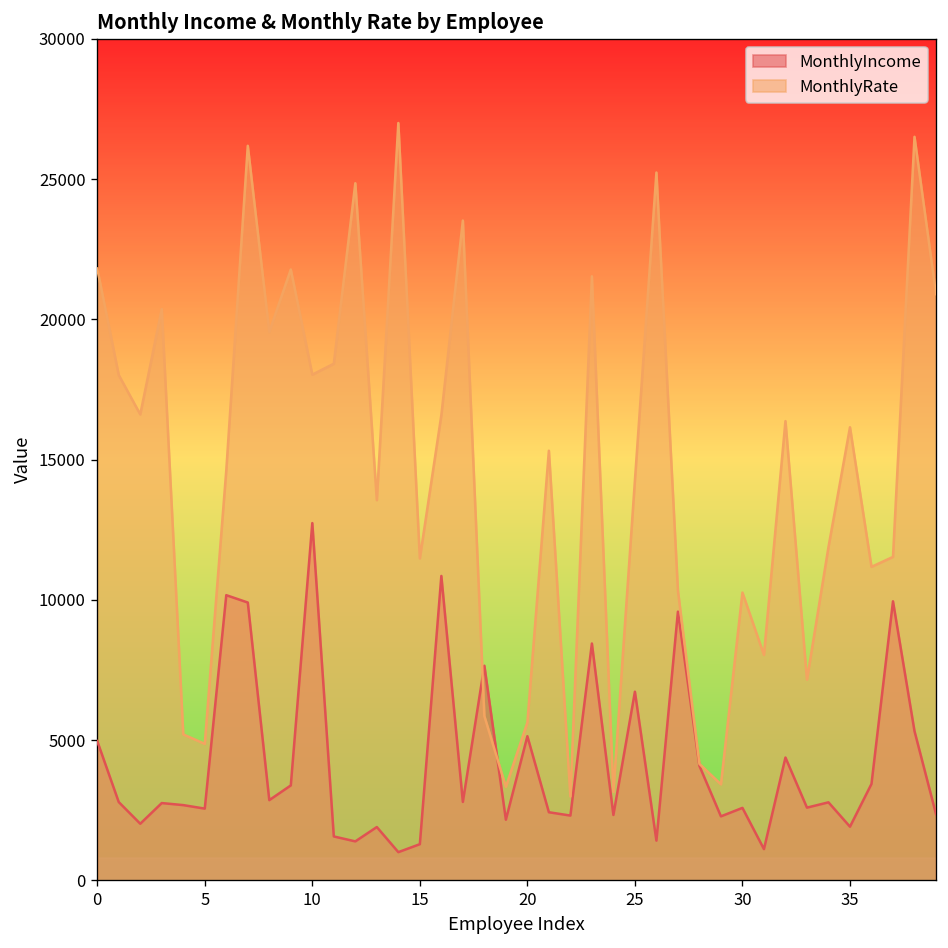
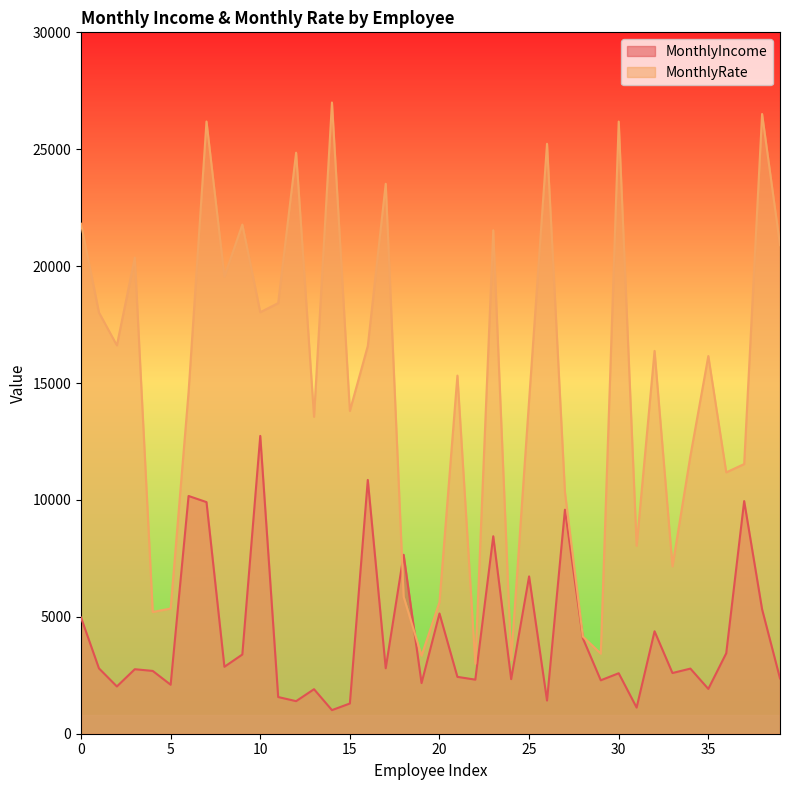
MonthlyIncome, 5: 2600 -> 2100
MonthlyRate, 5: 4900 -> 5400
MonthlyRate, 15: 11500 -> 13800
MonthlyRate, 30: 10300 -> 26200
